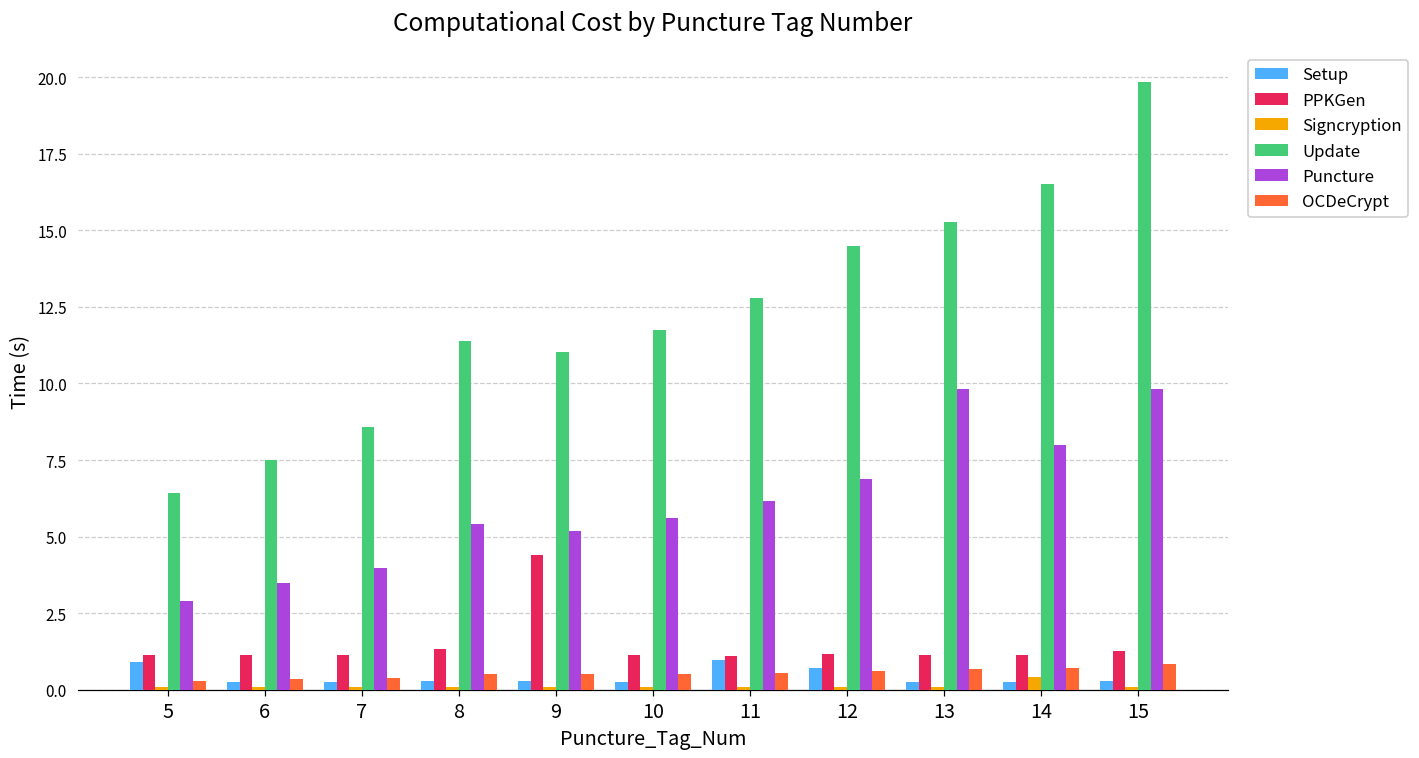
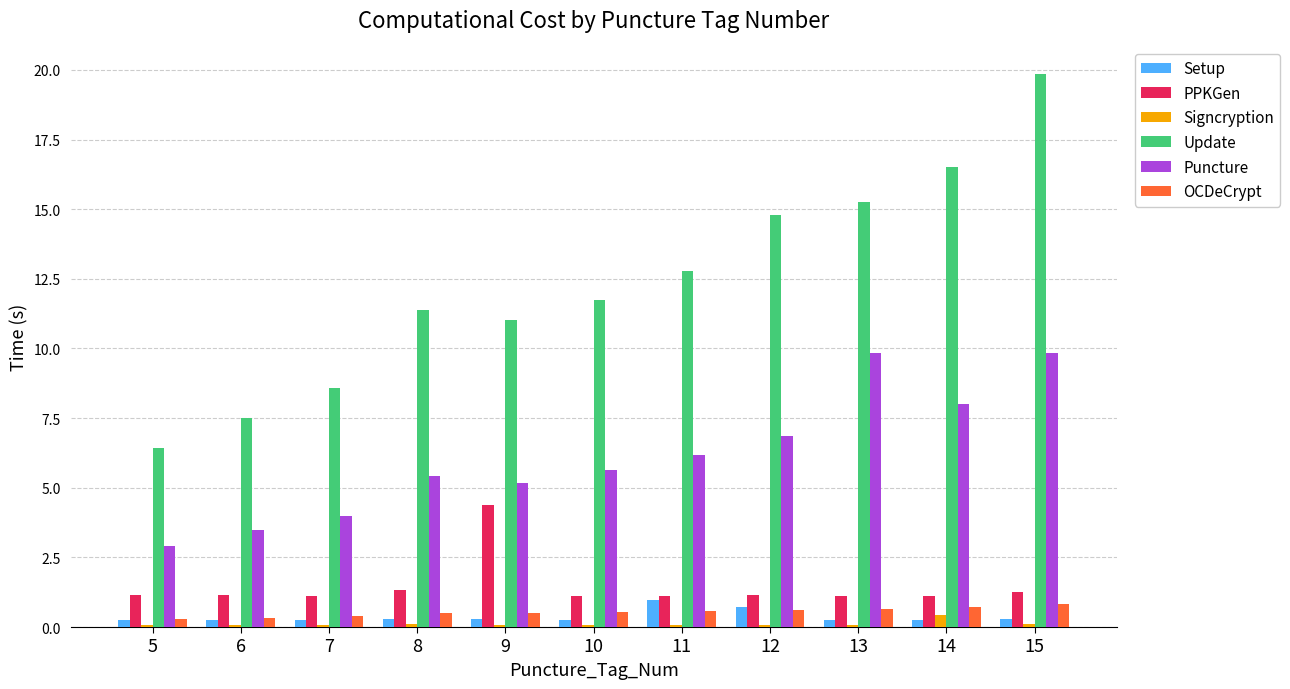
Setup, 5: 0.9 -> 0.3
Update, 12: 14.5 -> 14.8
